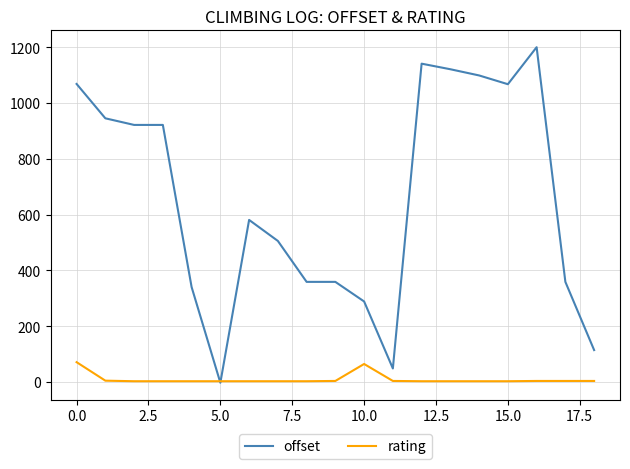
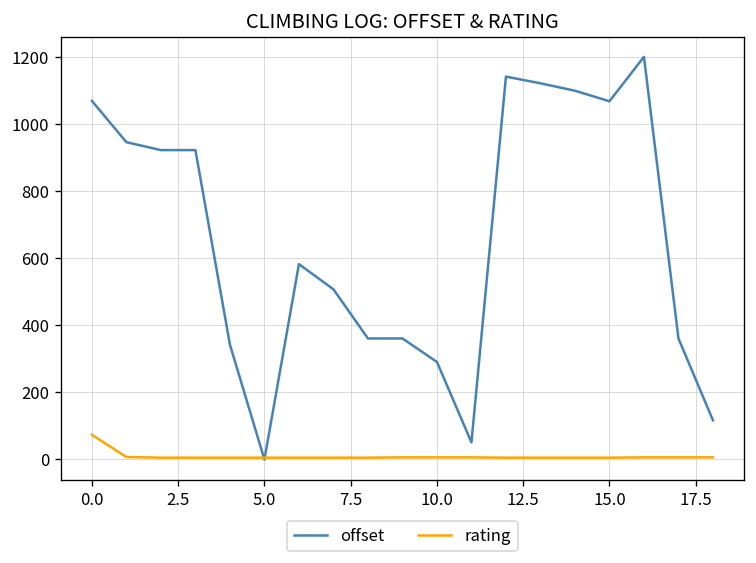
rating, 10.0: 60 -> 0
